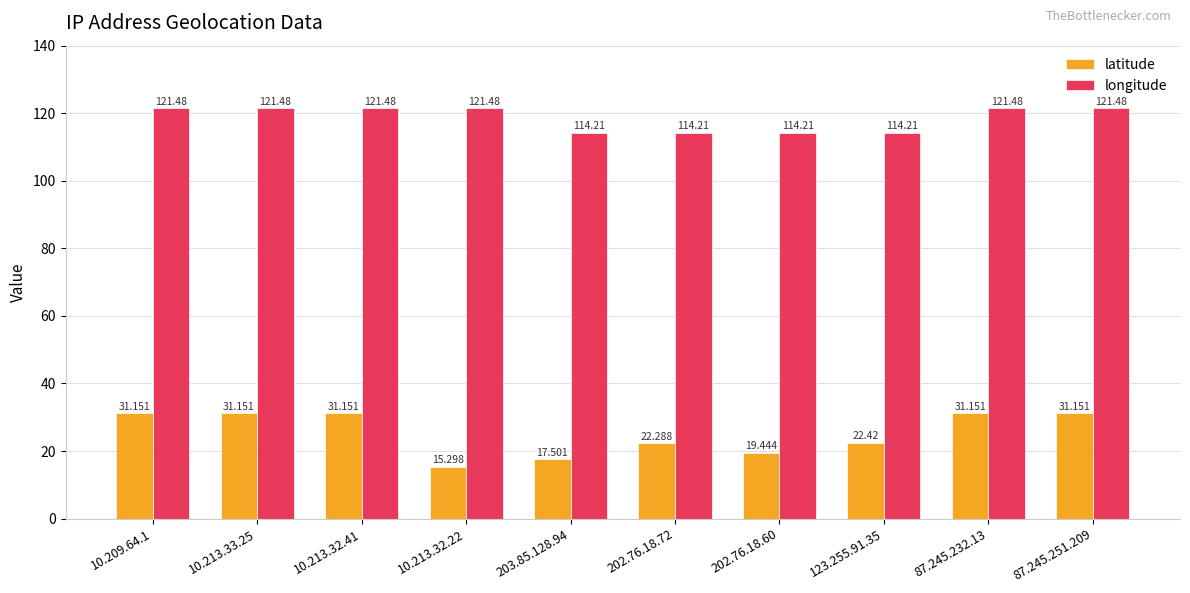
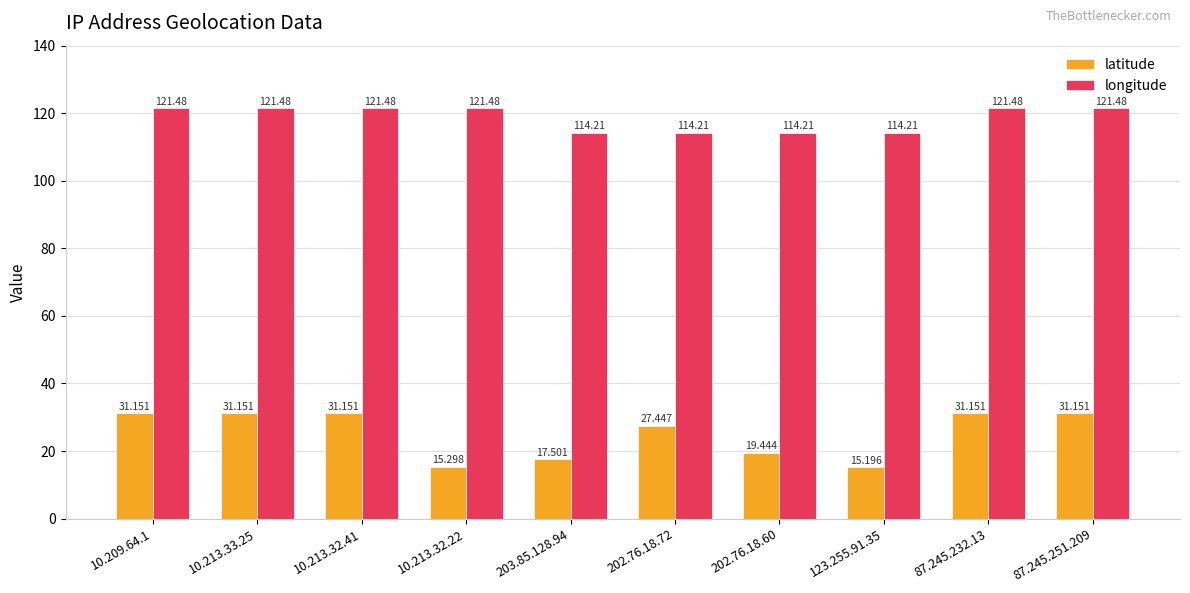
latitude, 202.76.18.72: 22.288 -> 27.447
latitude, 123.255.91.35: 22.42 -> 15.196
